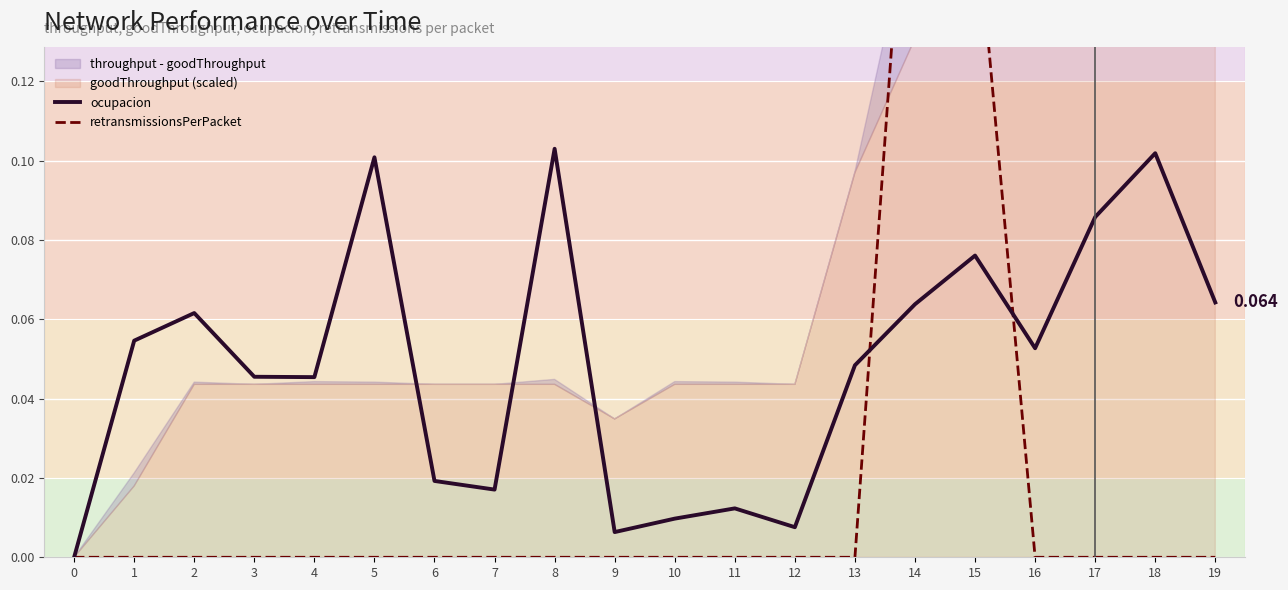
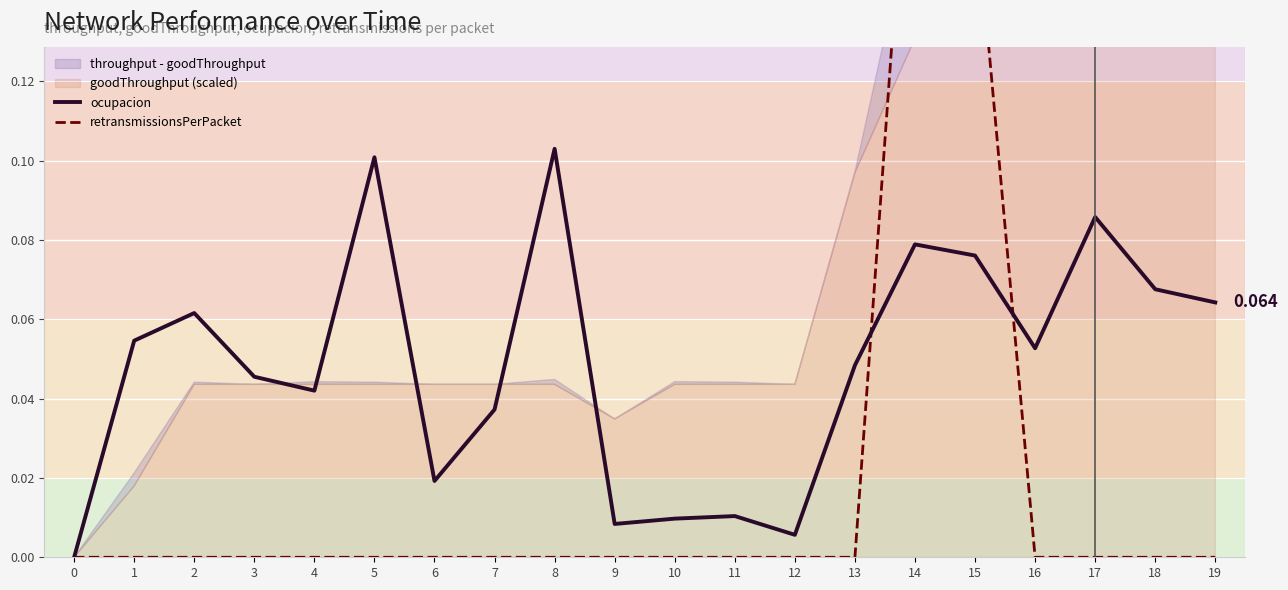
ocupacion, 4: 0.045 -> 0.042
ocupacion, 7: 0.017 -> 0.037
ocupacion, 9: 0.006 -> 0.008
ocupacion, 11: 0.012 -> 0.010
ocupacion, 12: 0.008 -> 0.006
ocupacion, 14: 0.064 -> 0.079
ocupacion, 18: 0.102 -> 0.068
